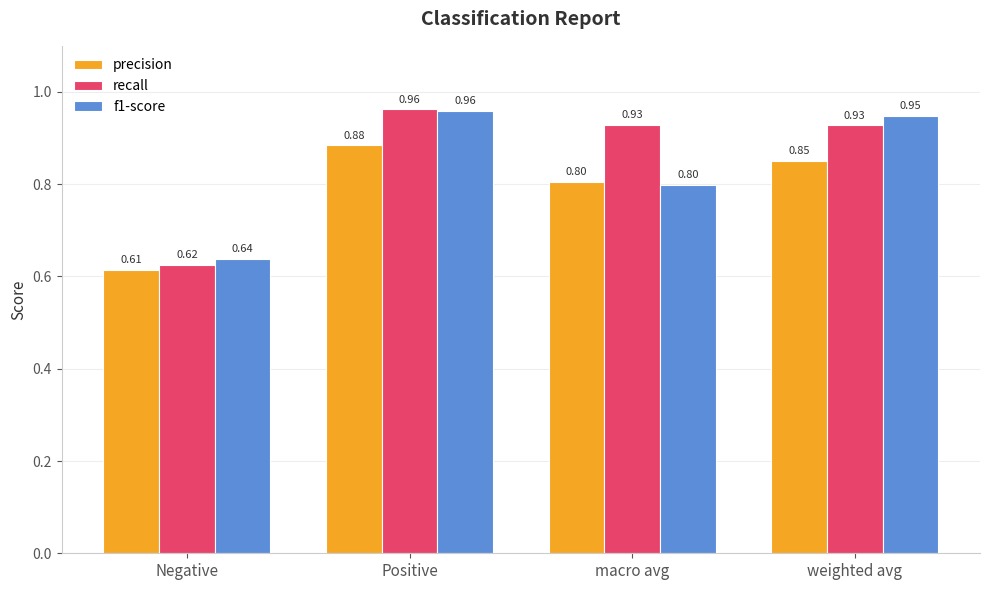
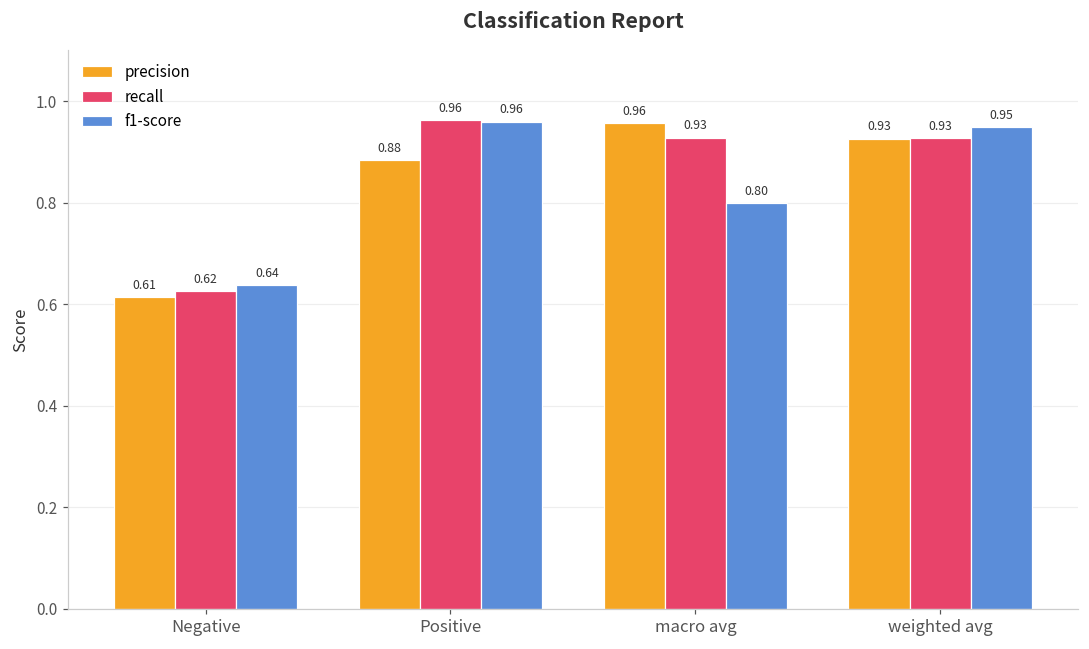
precision, macro avg: 0.80 -> 0.96
precision, weighted avg: 0.85 -> 0.93
